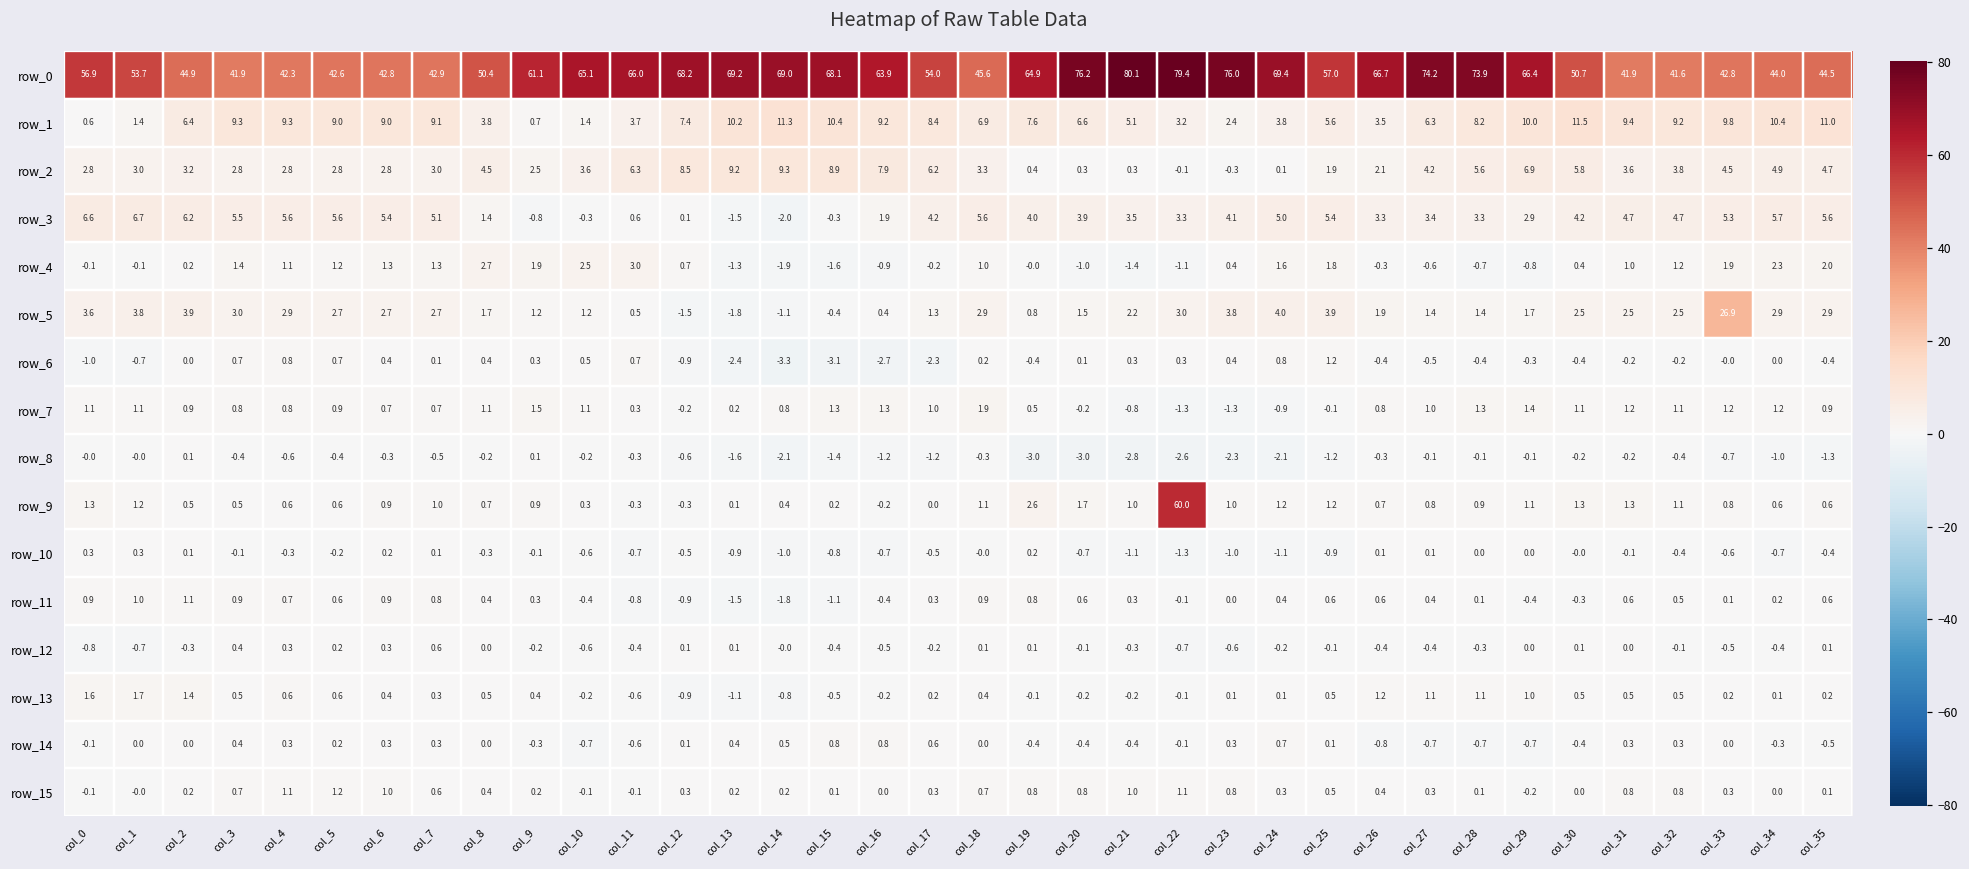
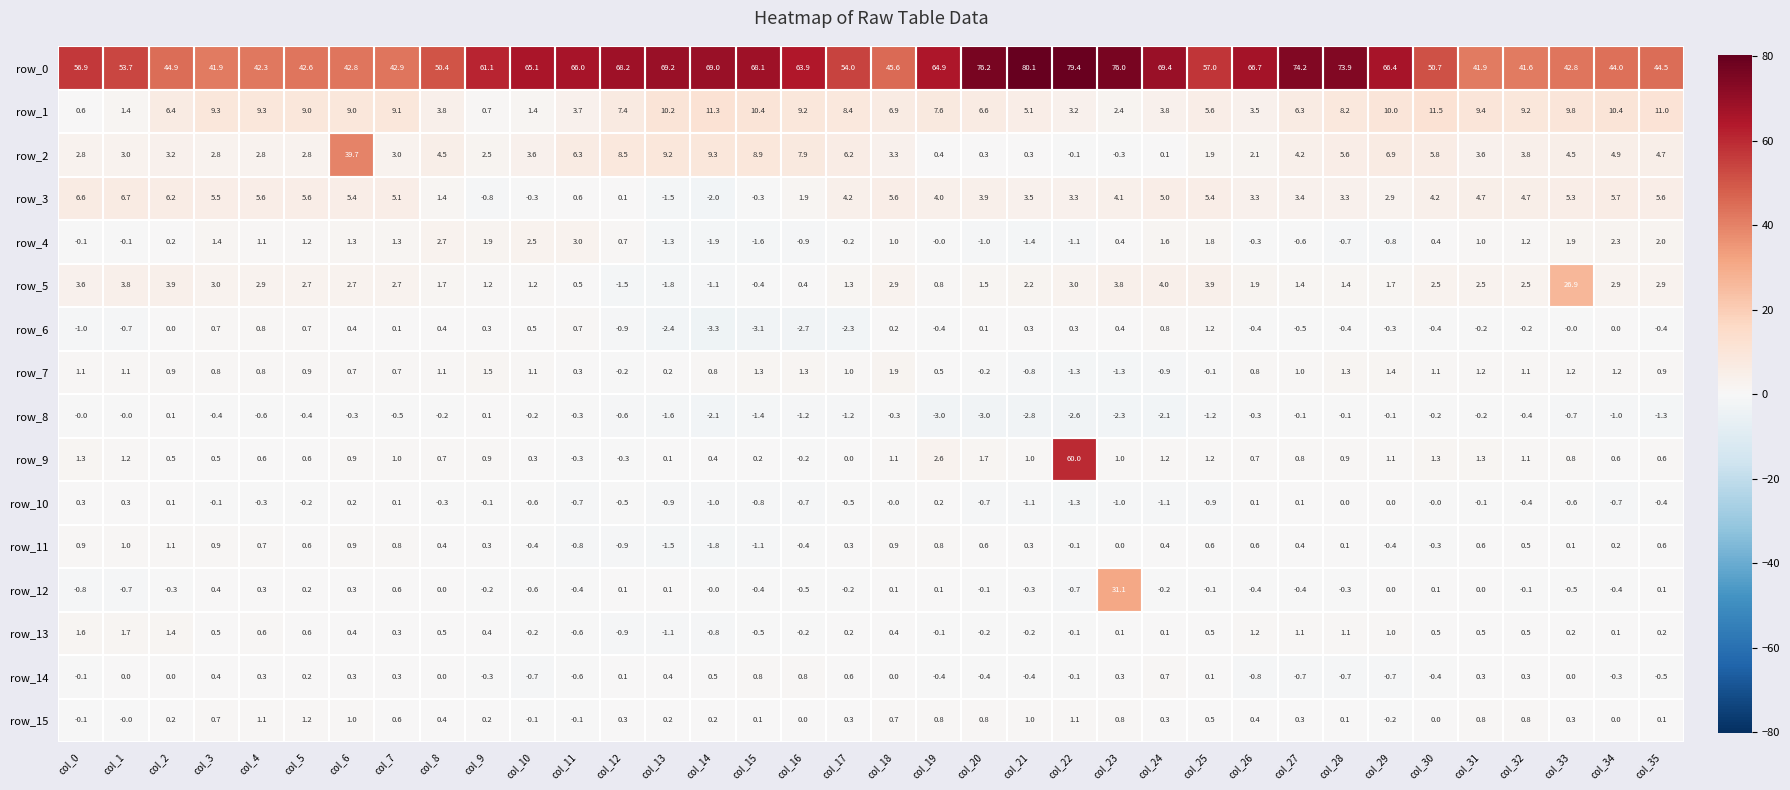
row_2, col_6: 2.8 -> 39.7
row_12, col_23: -0.6 -> 31.1
